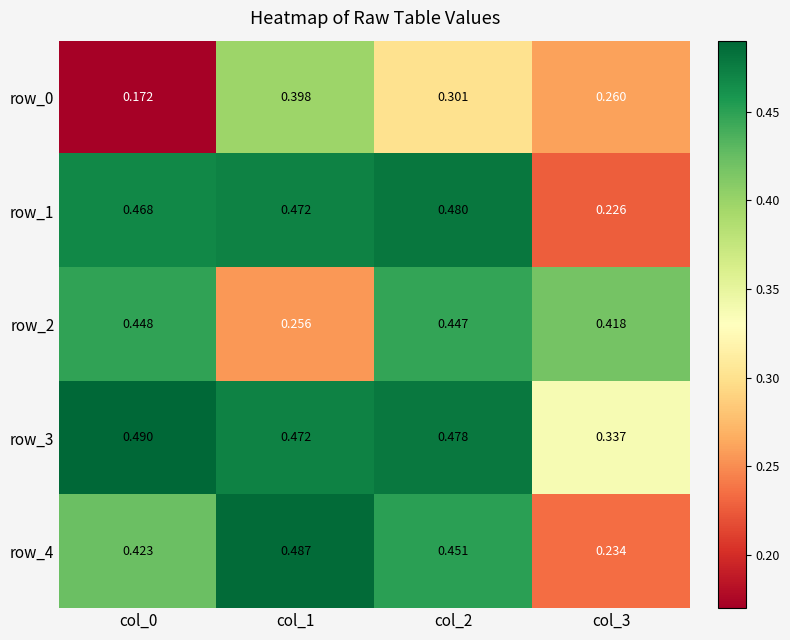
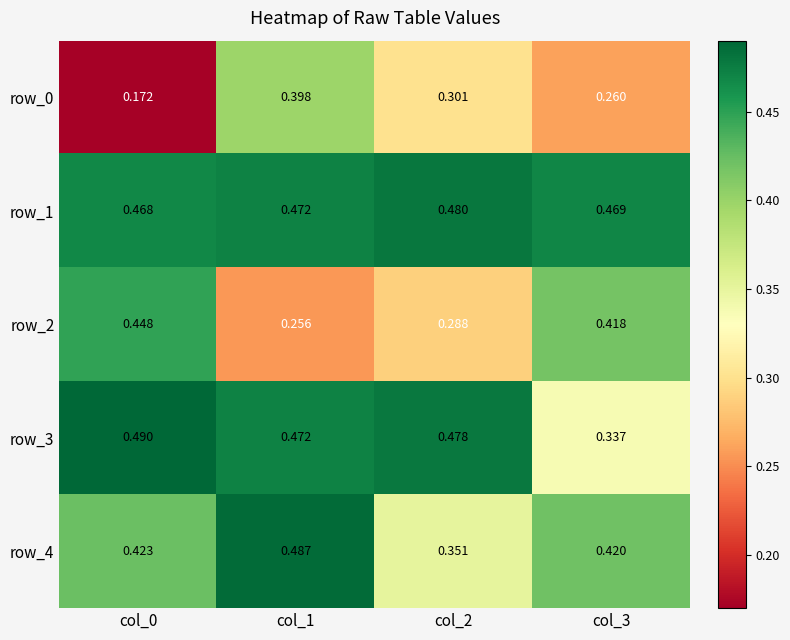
row_1, col_3: 0.226 -> 0.469
row_2, col_2: 0.447 -> 0.288
row_4, col_2: 0.451 -> 0.351
row_4, col_3: 0.234 -> 0.420
